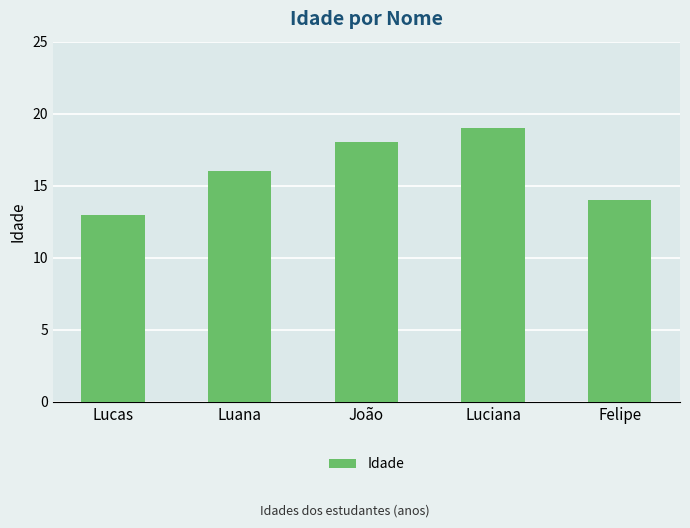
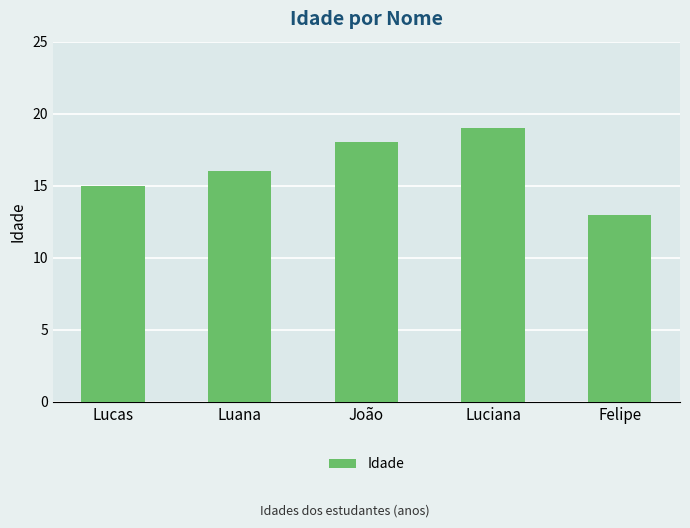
Lucas: 13 -> 15
Felipe: 14 -> 13
